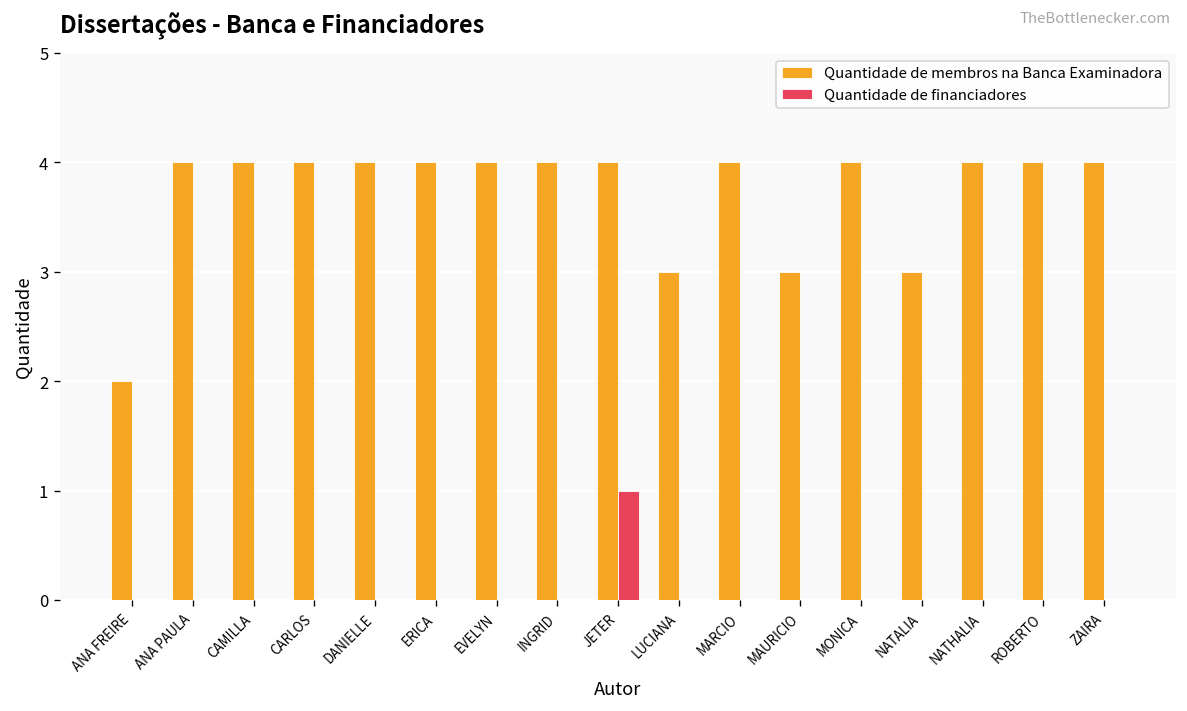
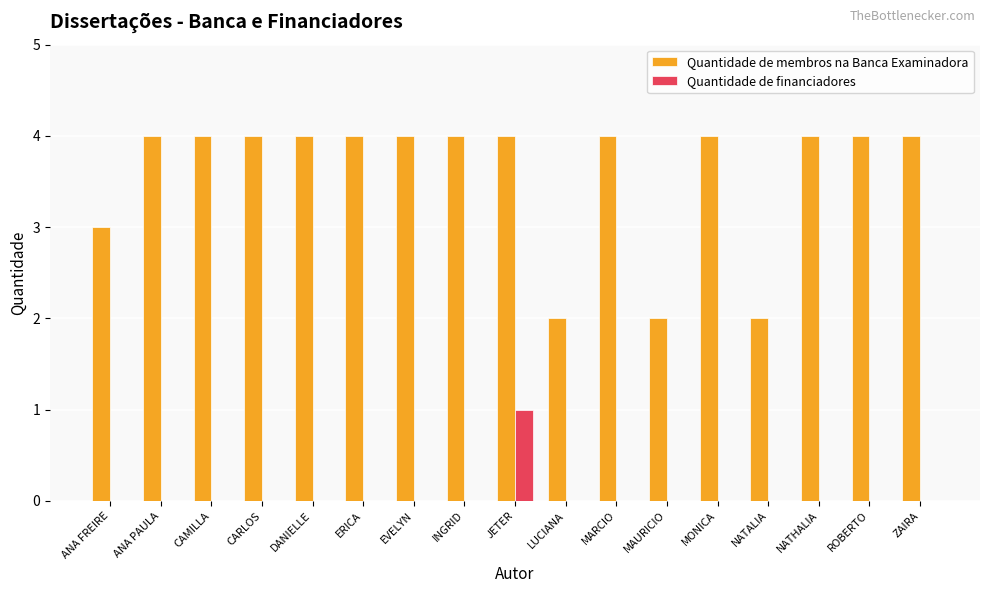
Quantidade de membros na Banca Examinadora, ANA FREIRE: 2 -> 3
Quantidade de membros na Banca Examinadora, LUCIANA: 3 -> 2
Quantidade de membros na Banca Examinadora, MAURICIO: 3 -> 2
Quantidade de membros na Banca Examinadora, NATALIA: 3 -> 2
